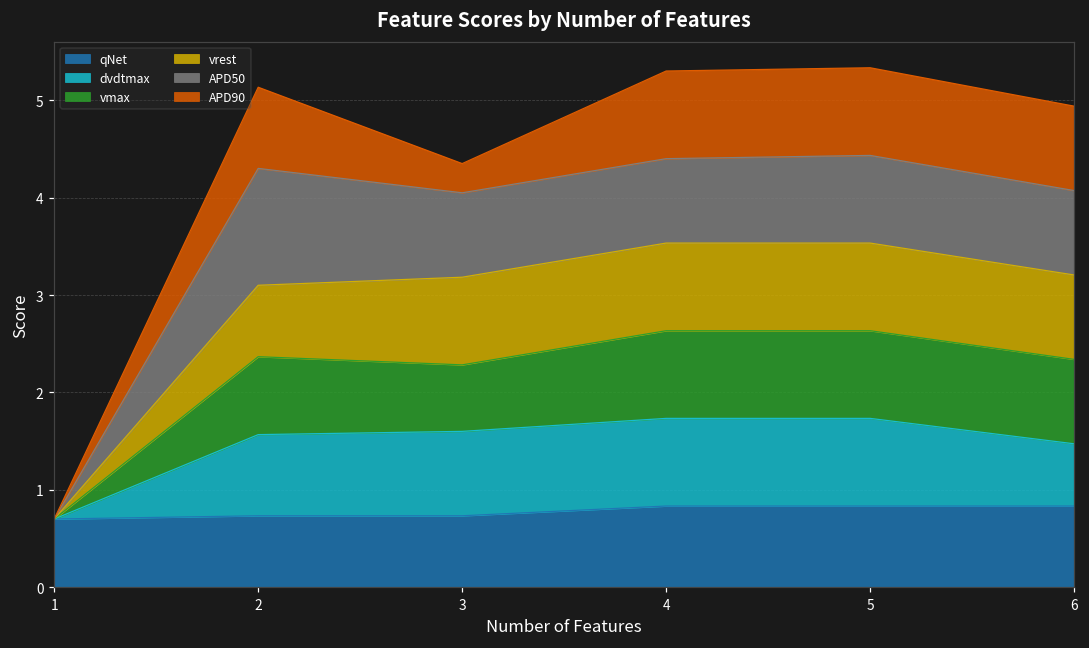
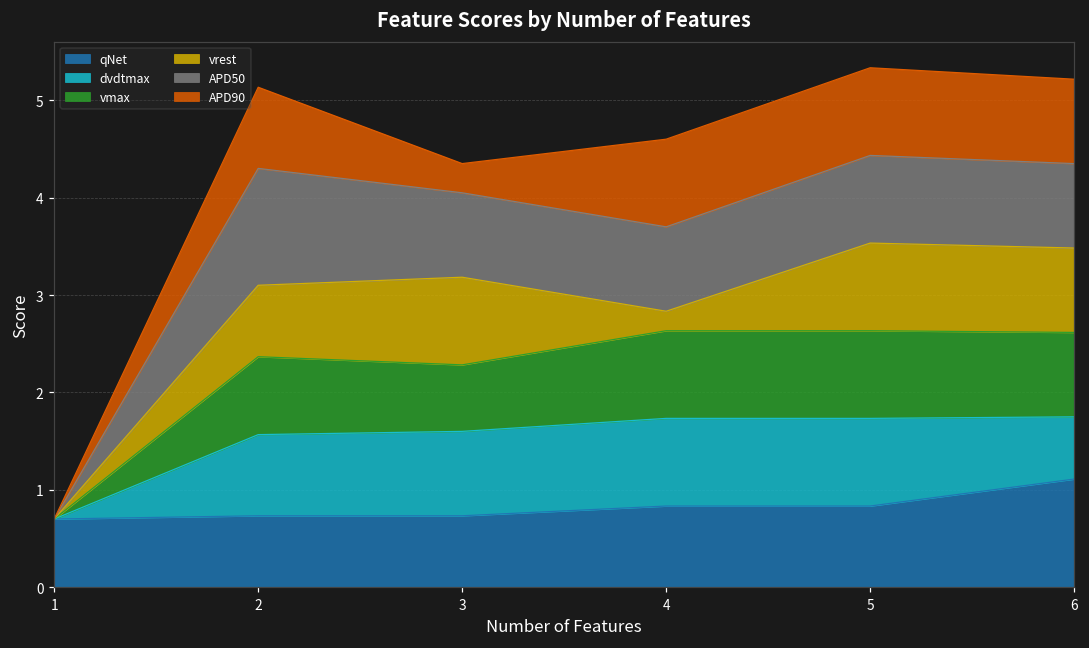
vrest, 4: 0.9 -> 0.2
qNet, 6: 0.8 -> 1.1
